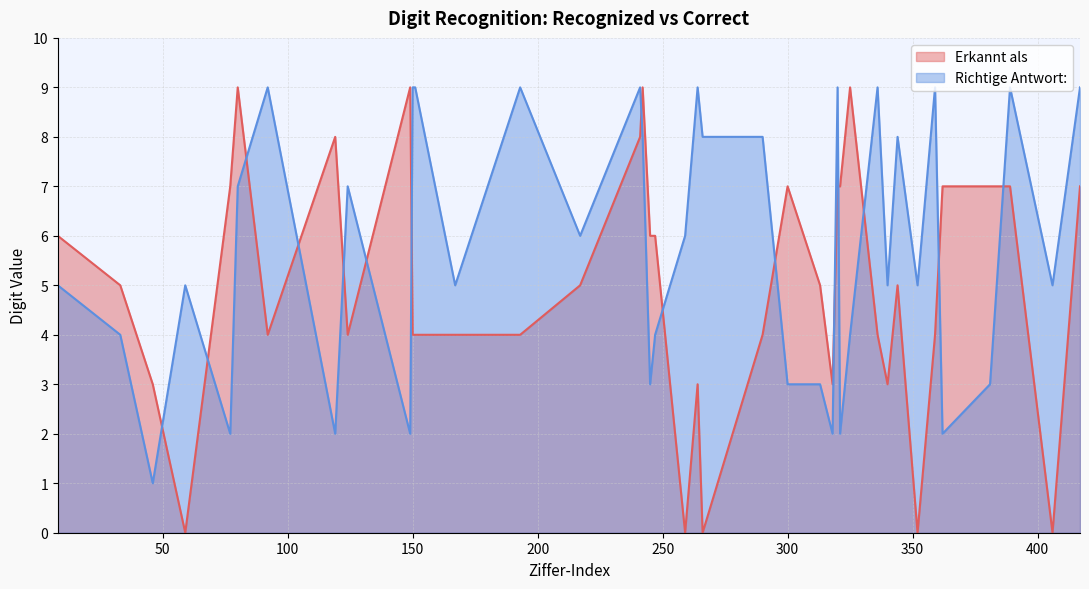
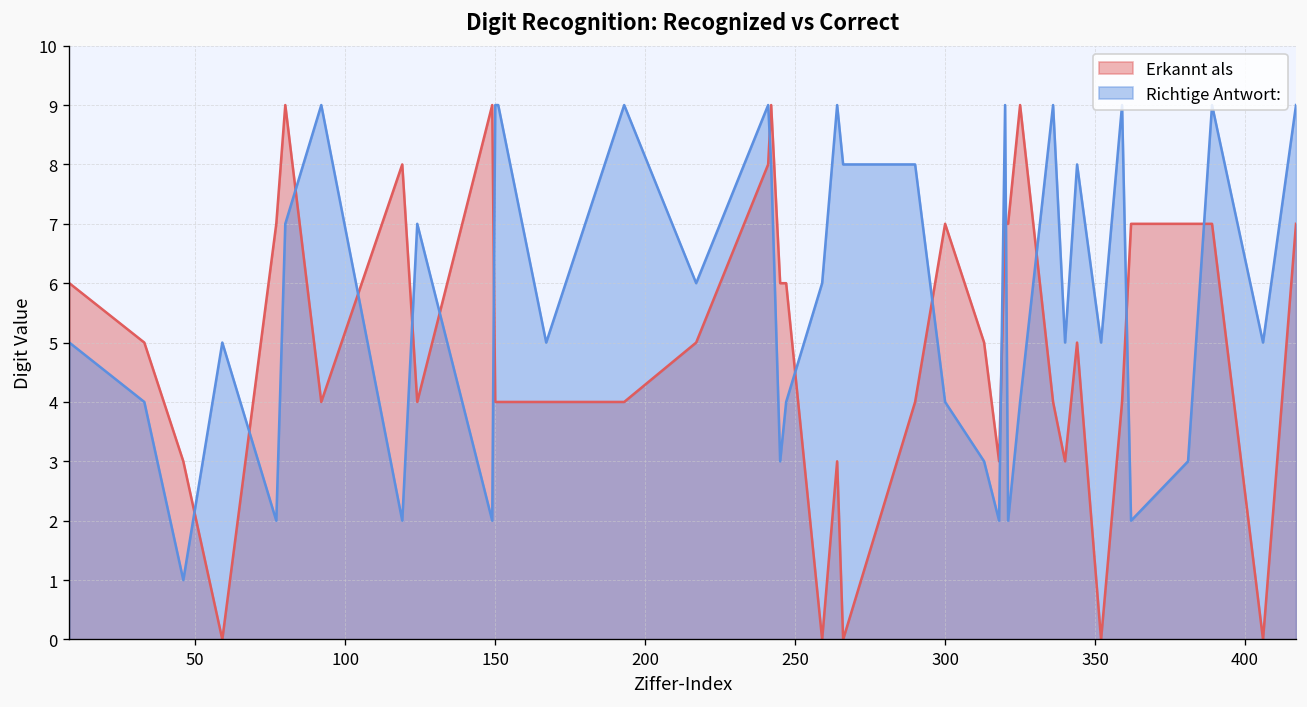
Richtige Antwort:, 300: 3 -> 4
